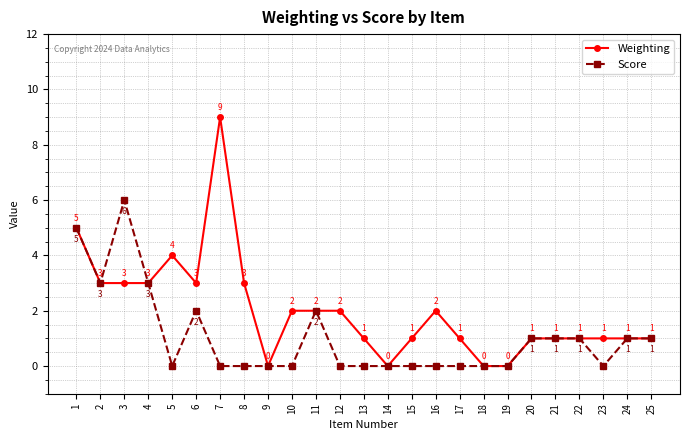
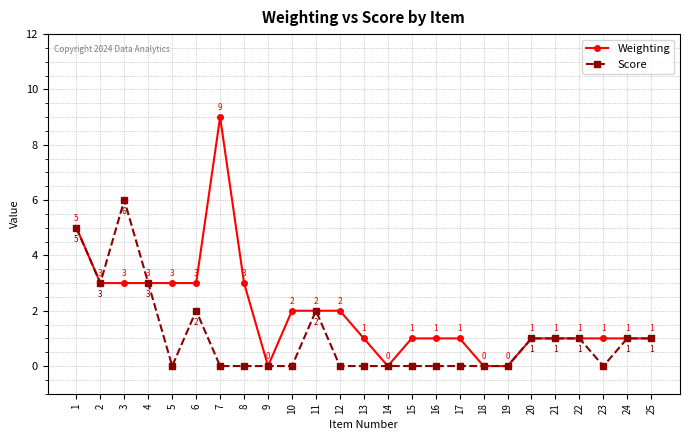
Weighting, 5: 4 -> 3
Weighting, 16: 2 -> 1
